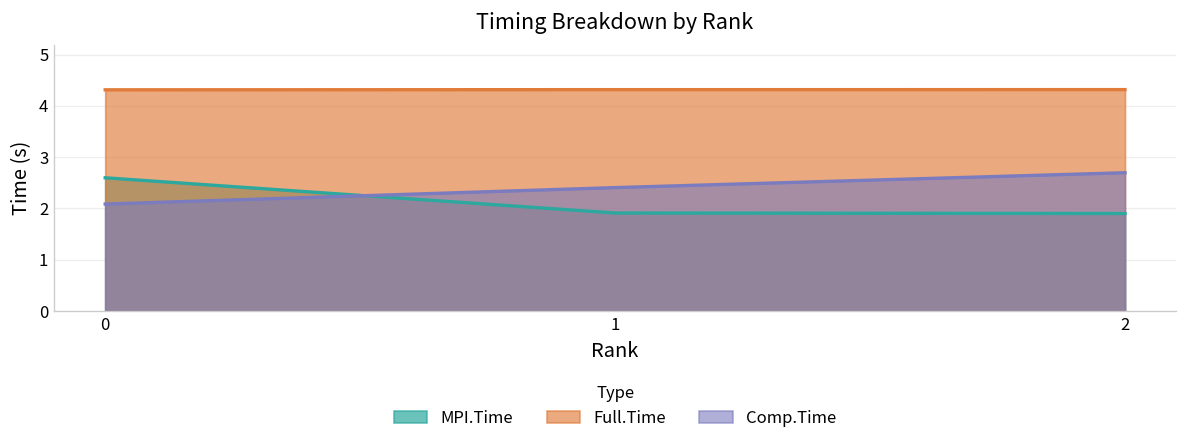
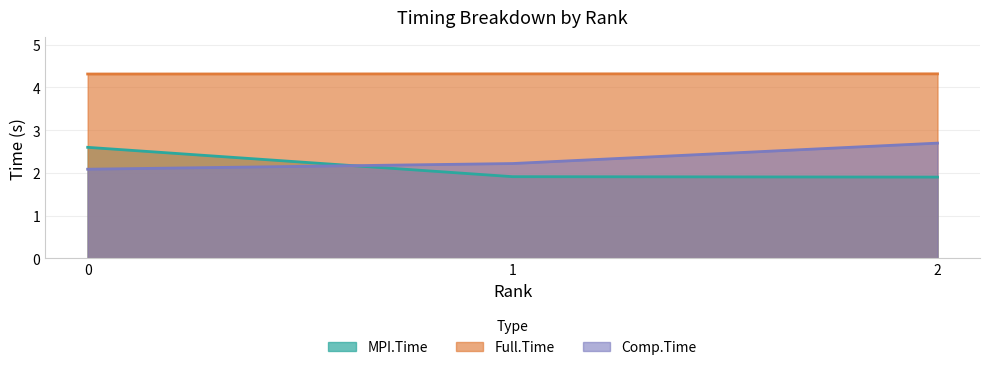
Comp.Time, 1: 2.4 -> 2.2
